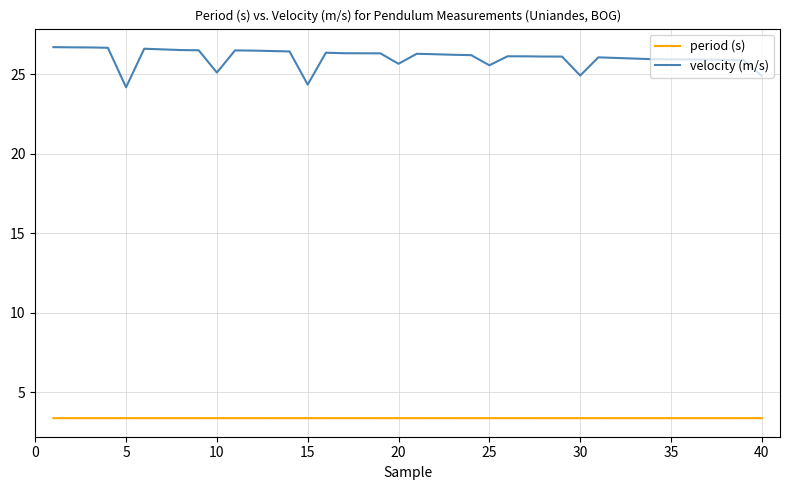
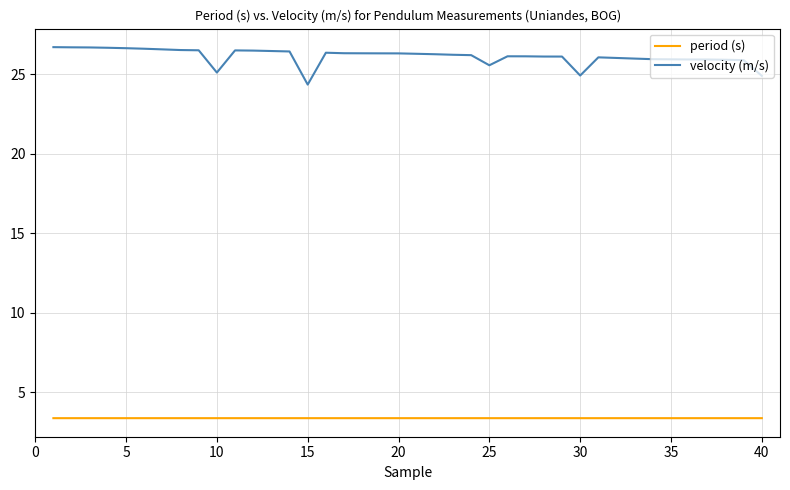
velocity (m/s), 5: 24.2 -> 26.6
velocity (m/s), 20: 25.7 -> 26.3
